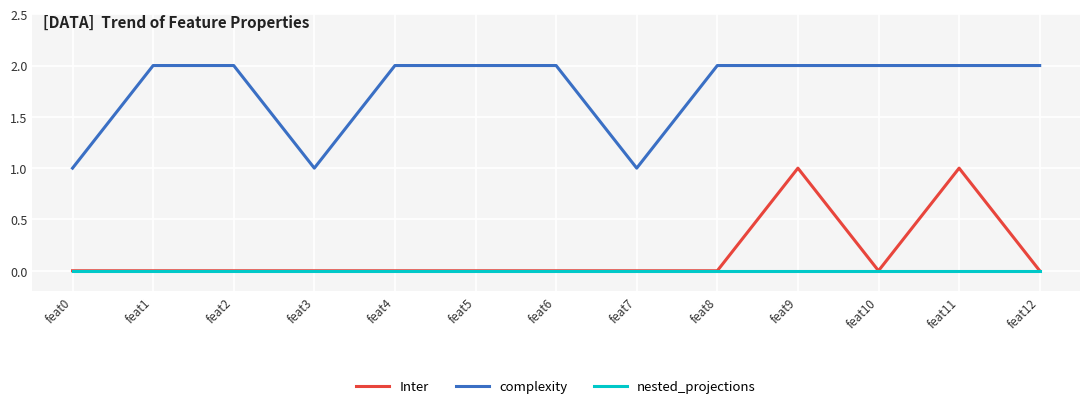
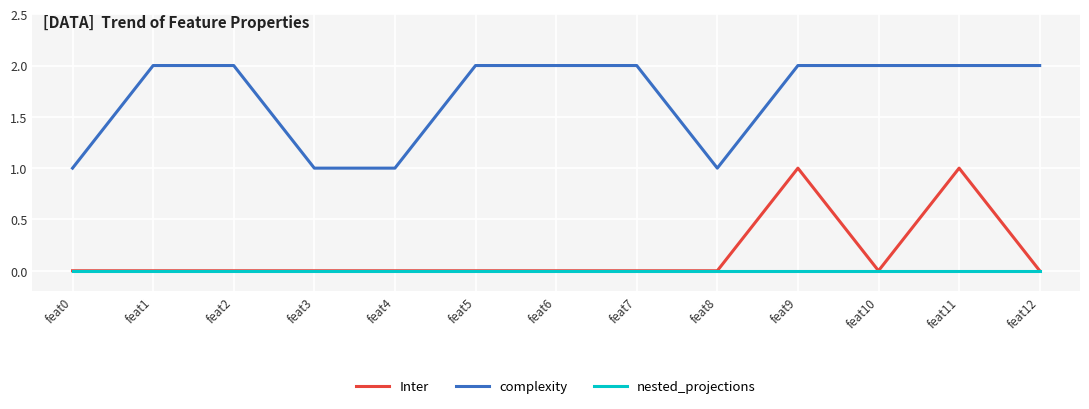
complexity, feat4: 2 -> 1
complexity, feat7: 1 -> 2
complexity, feat8: 2 -> 1
